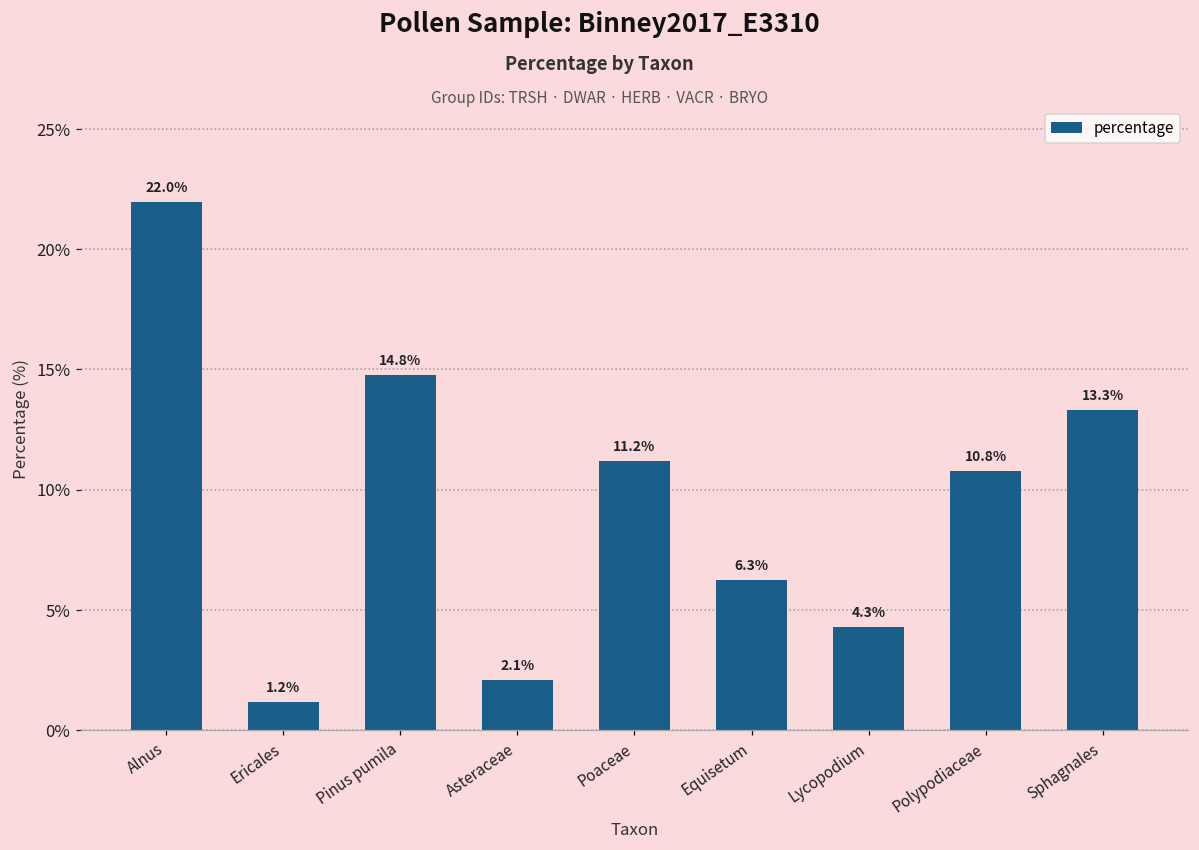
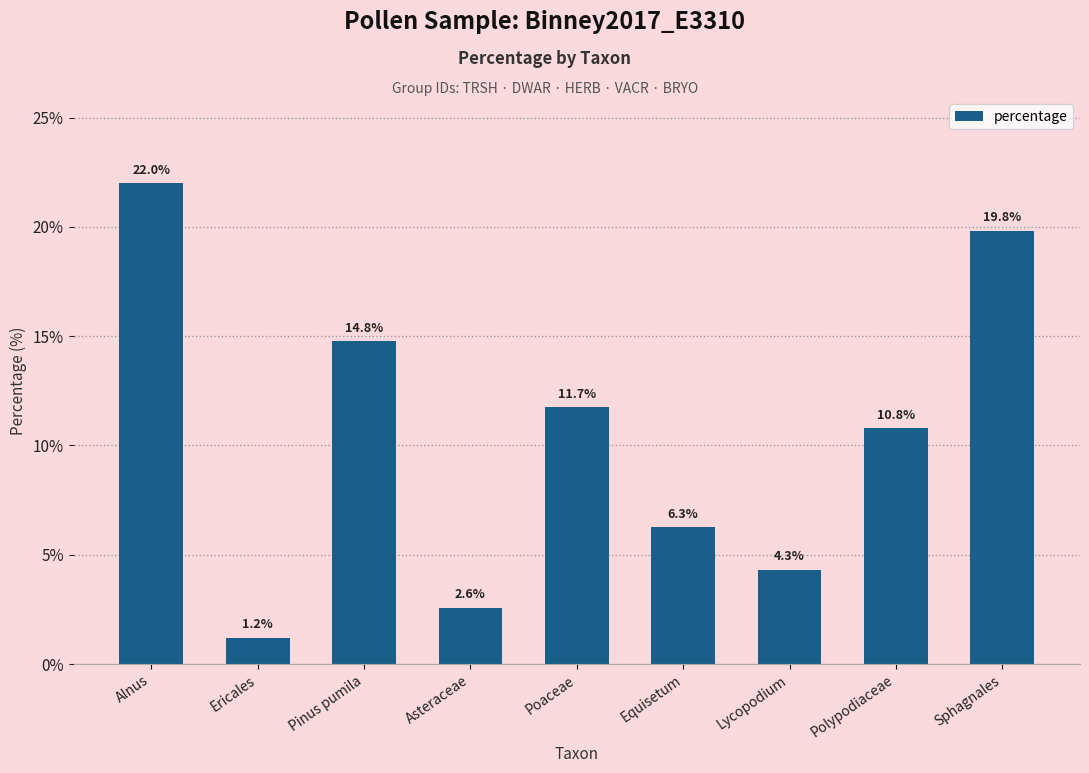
Asteraceae: 2.1% -> 2.6%
Poaceae: 11.2% -> 11.7%
Sphagnales: 13.3% -> 19.8%
